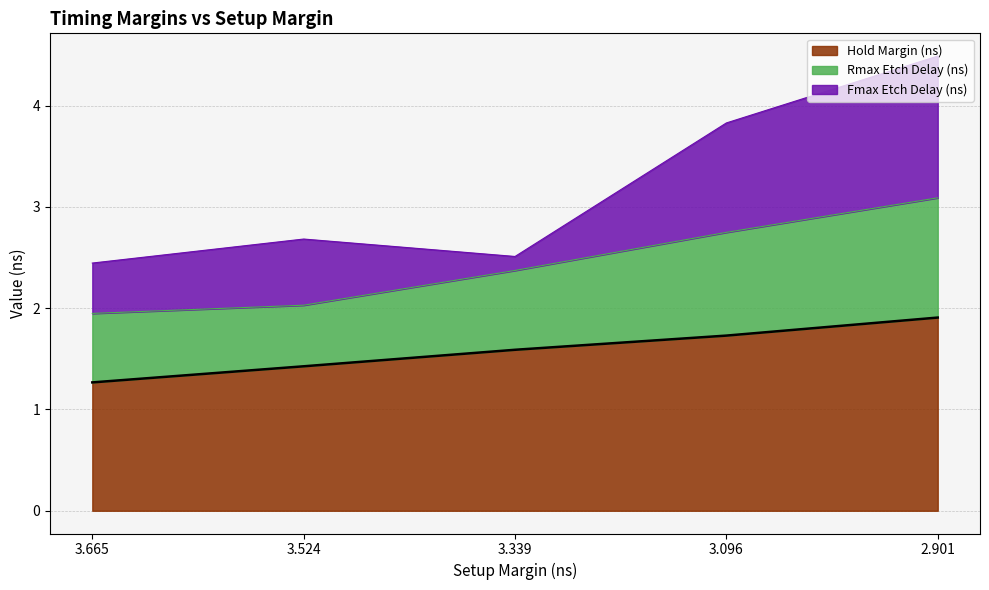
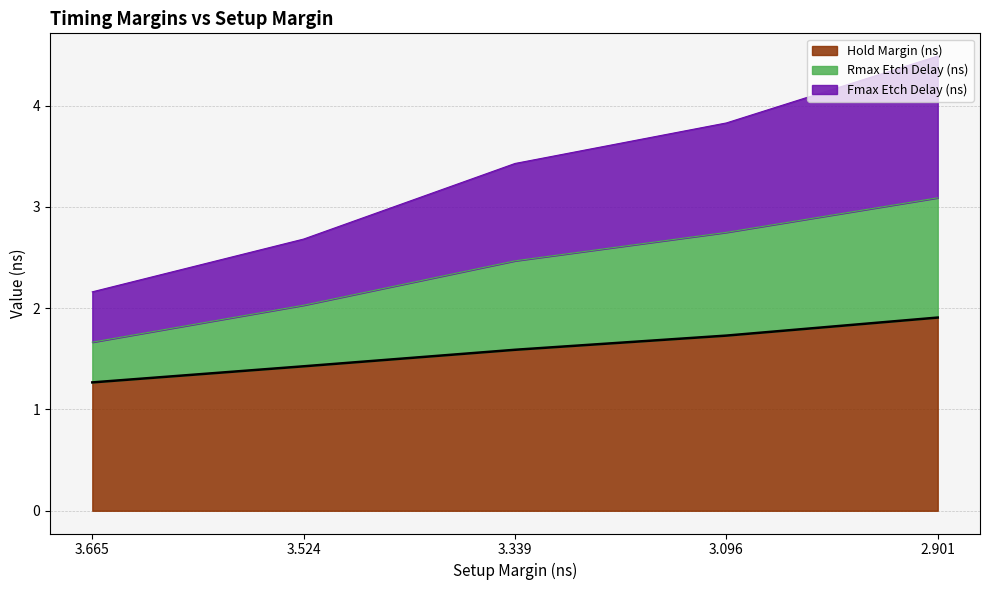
Rmax Etch Delay (ns), 3.665: 0.68 -> 0.40
Rmax Etch Delay (ns), 3.339: 0.78 -> 0.88
Fmax Etch Delay (ns), 3.339: 0.14 -> 0.96
